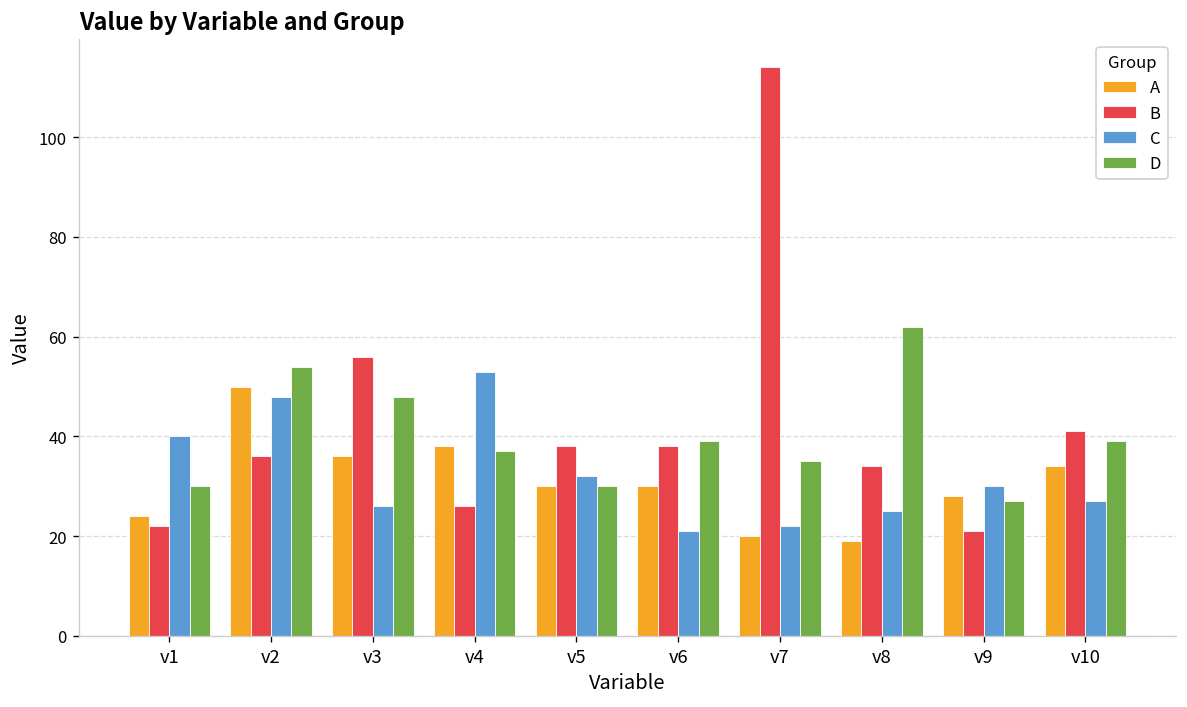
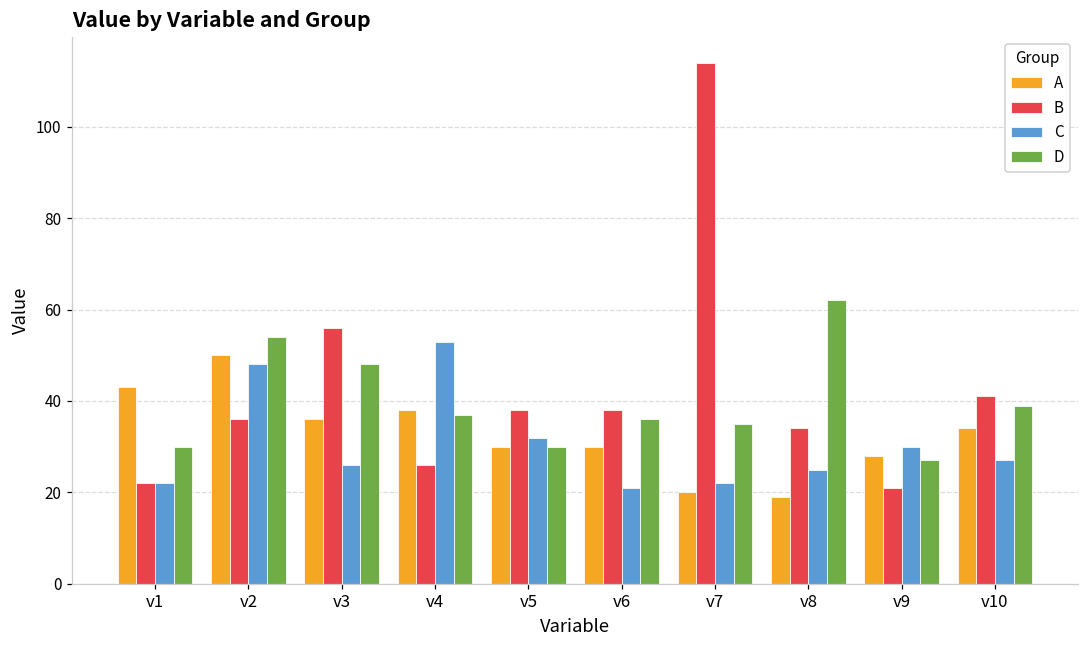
A, v1: 24 -> 43
C, v1: 40 -> 22
D, v6: 39 -> 36
